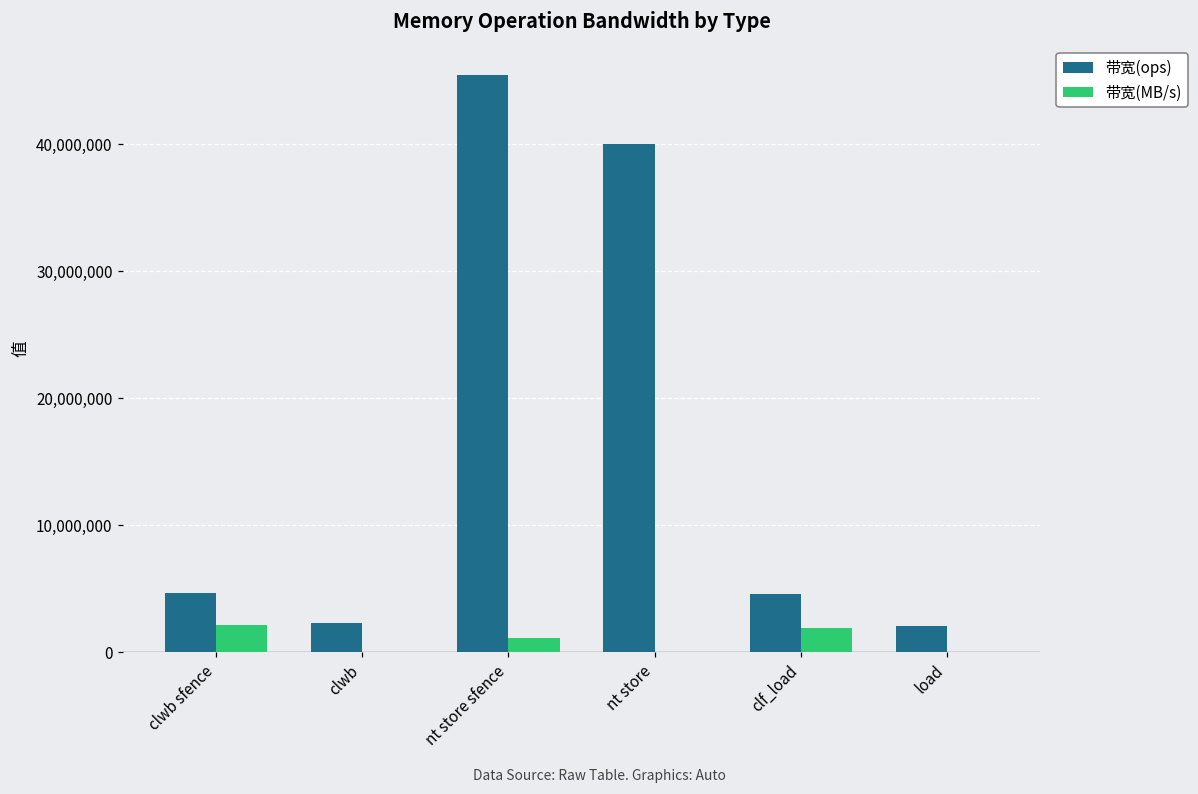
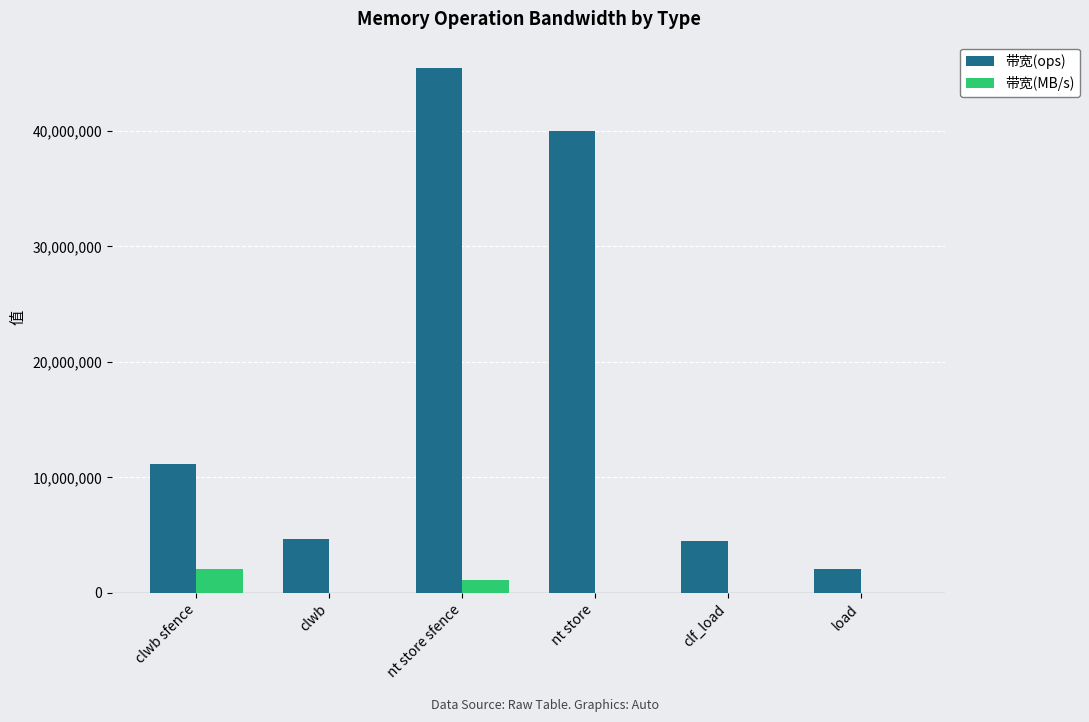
带宽(ops), clwb sfence: 4,600,000 -> 11,100,000
带宽(ops), clwb: 2,300,000 -> 4,600,000
带宽(MB/s), clf_load: 1,900,000 -> 0
